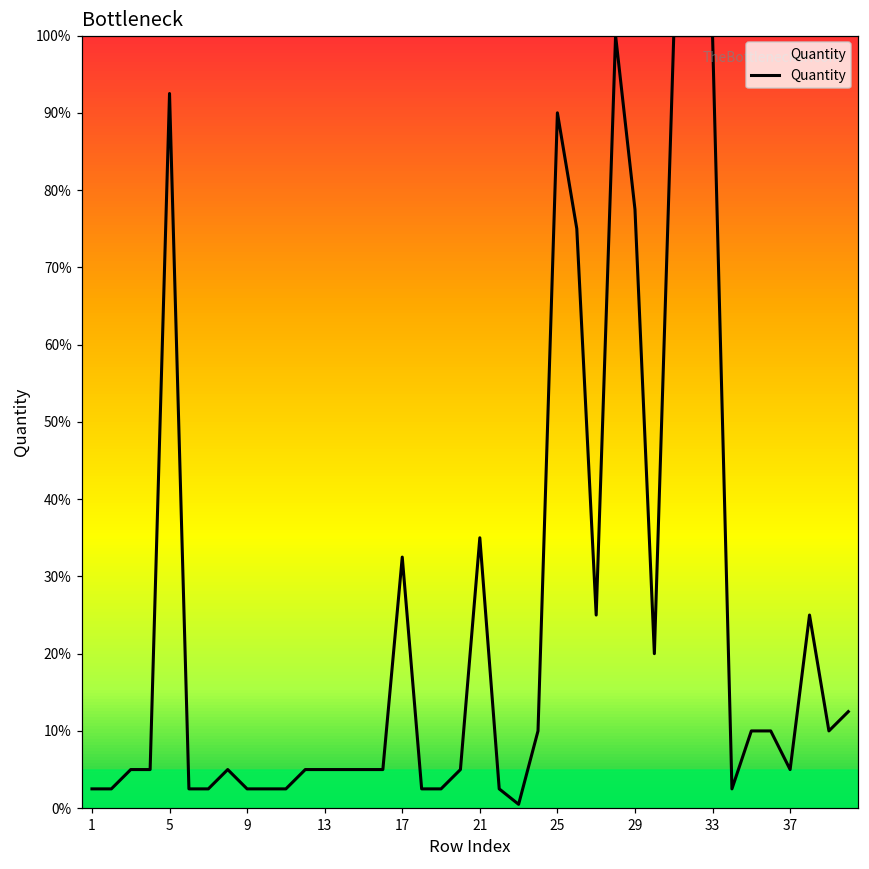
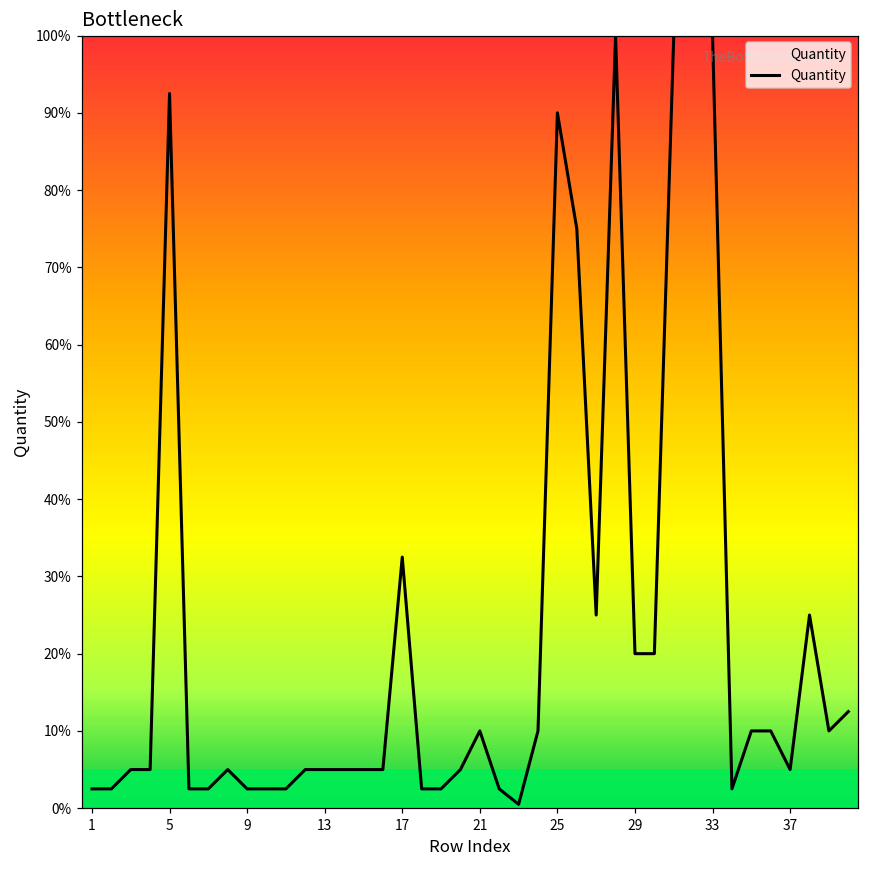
21: 35% -> 10%
29: 78% -> 20%
